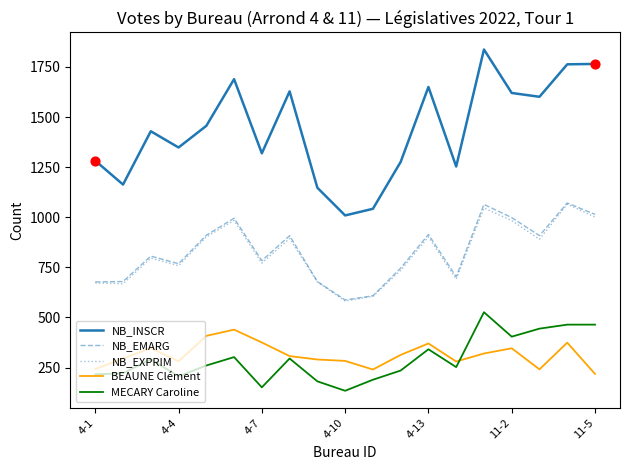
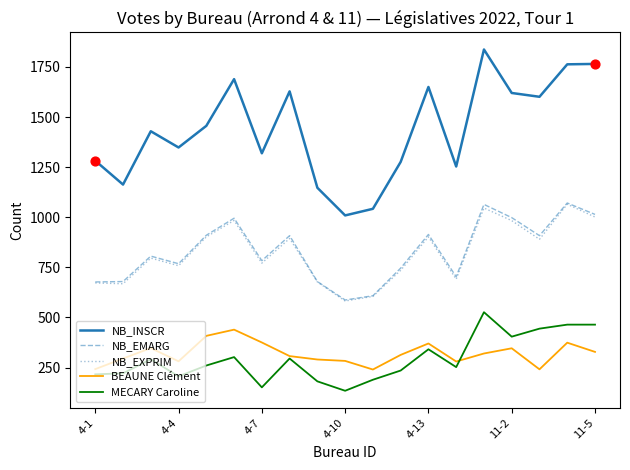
BEAUNE Clément, 11-5: 220 -> 330
